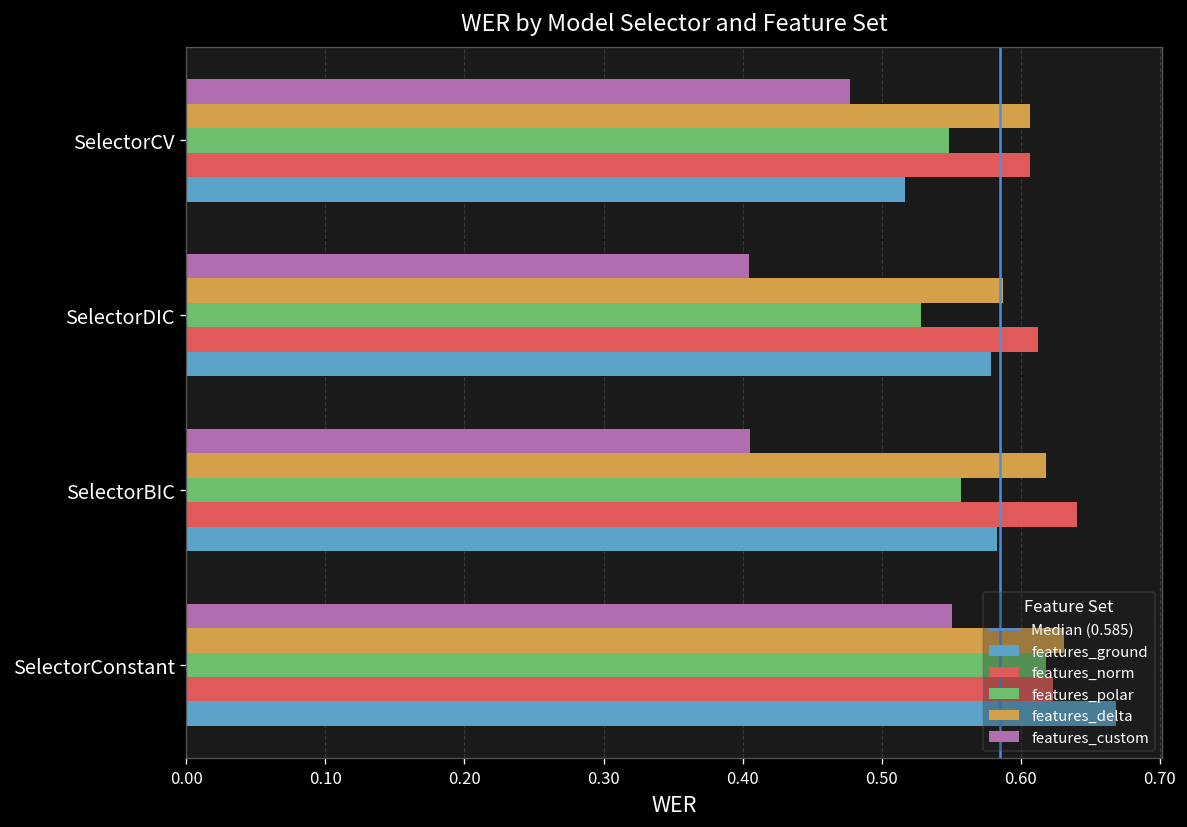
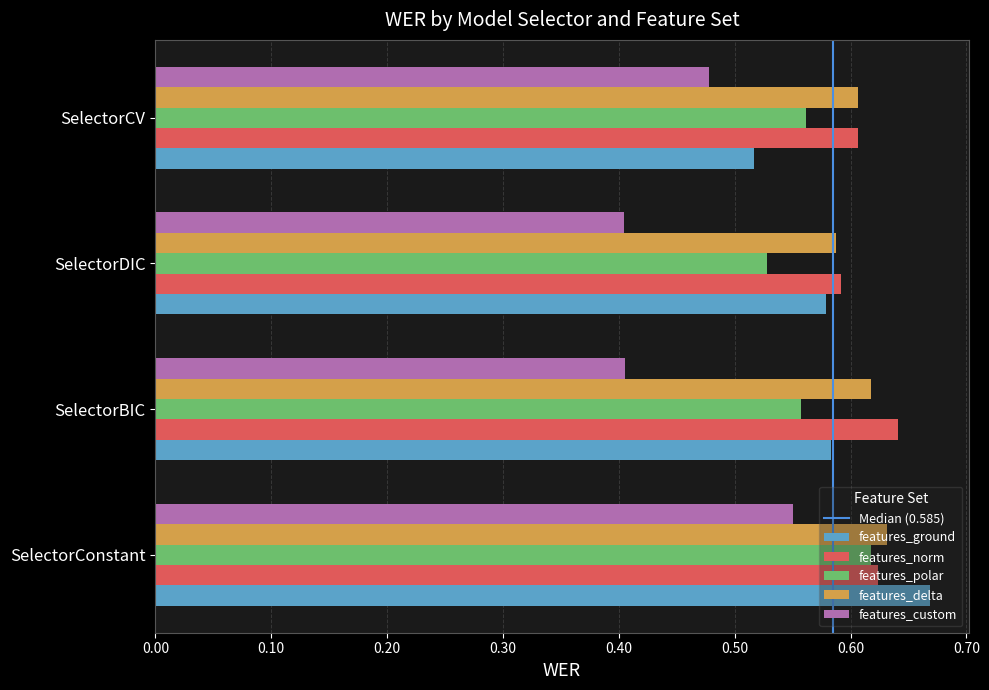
features_polar, SelectorCV: 0.549 -> 0.562
features_norm, SelectorDIC: 0.612 -> 0.592
